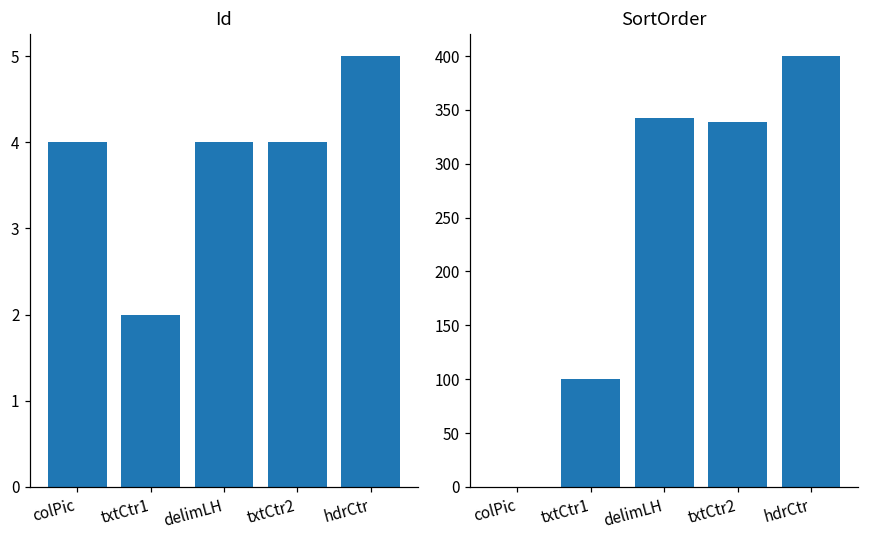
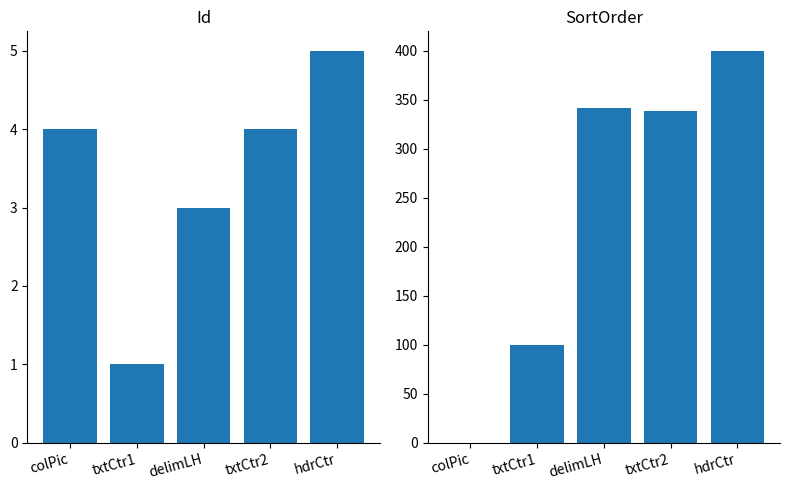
Id, txtCtr1: 2 -> 1
Id, delimLH: 4 -> 3
